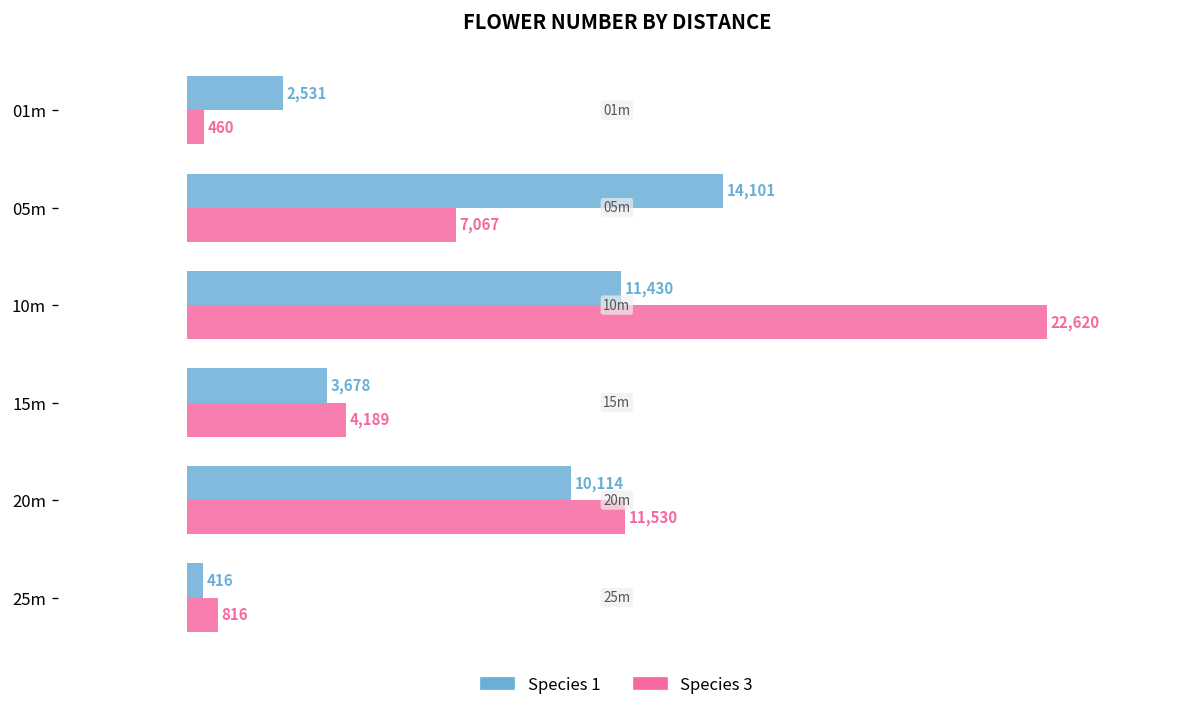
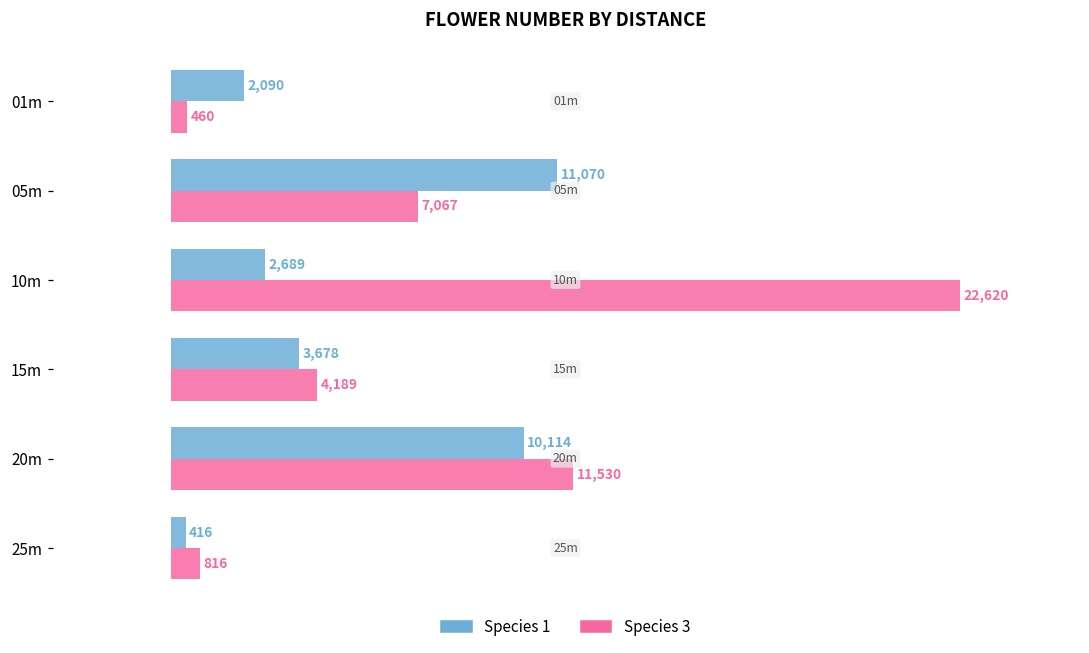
Species 1, 01m: 2,531 -> 2,090
Species 1, 05m: 14,101 -> 11,070
Species 1, 10m: 11,430 -> 2,689
